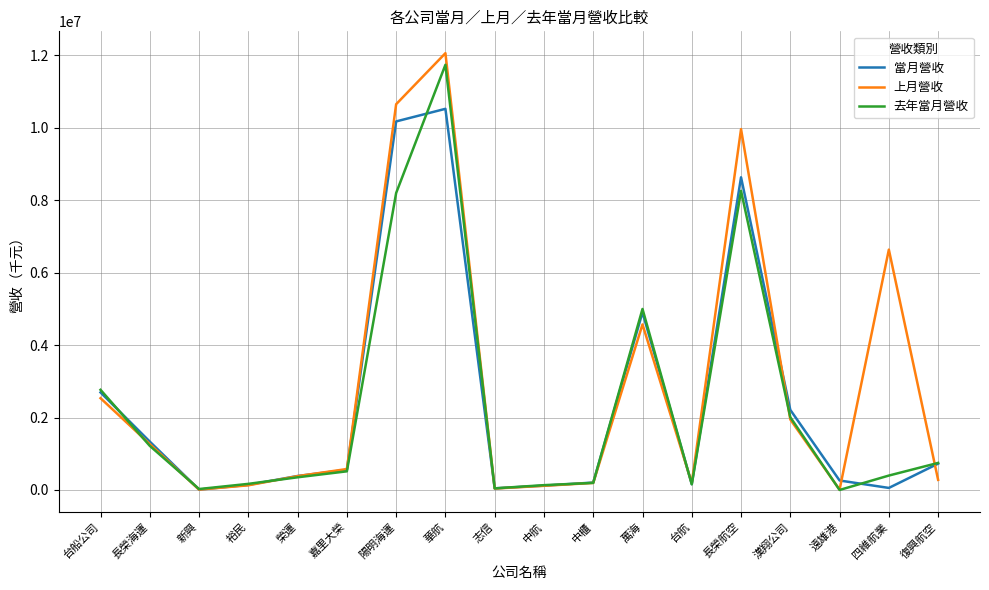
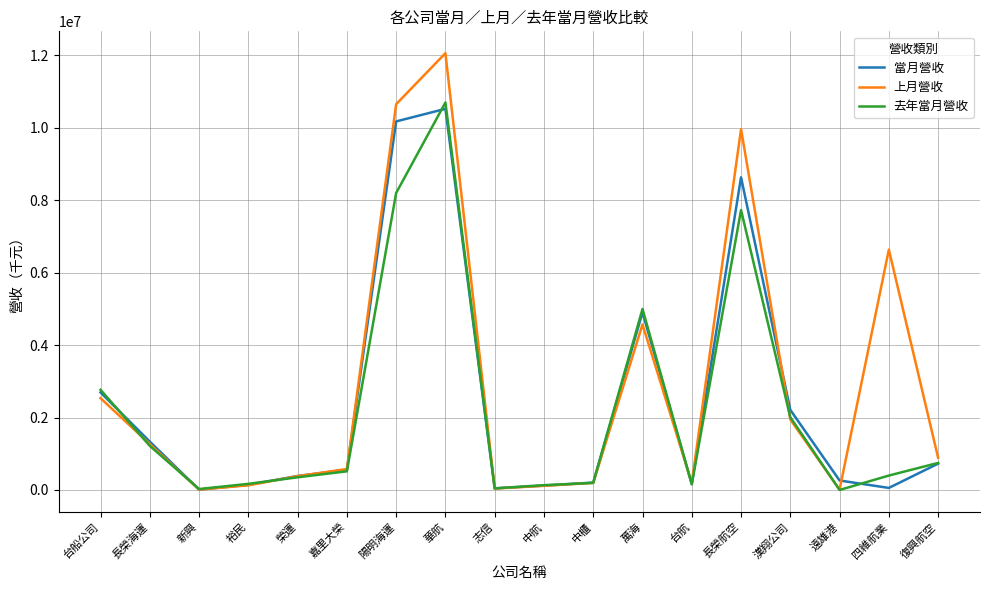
去年當月營收, 華航: 11700000 -> 10700000
去年當月營收, 長榮航空: 8300000 -> 7700000
上月營收, 復興航空: 300000 -> 900000
